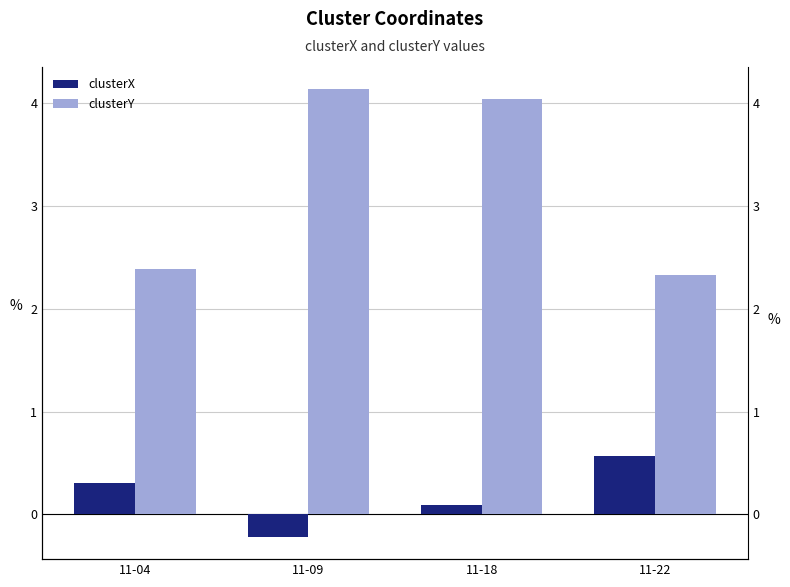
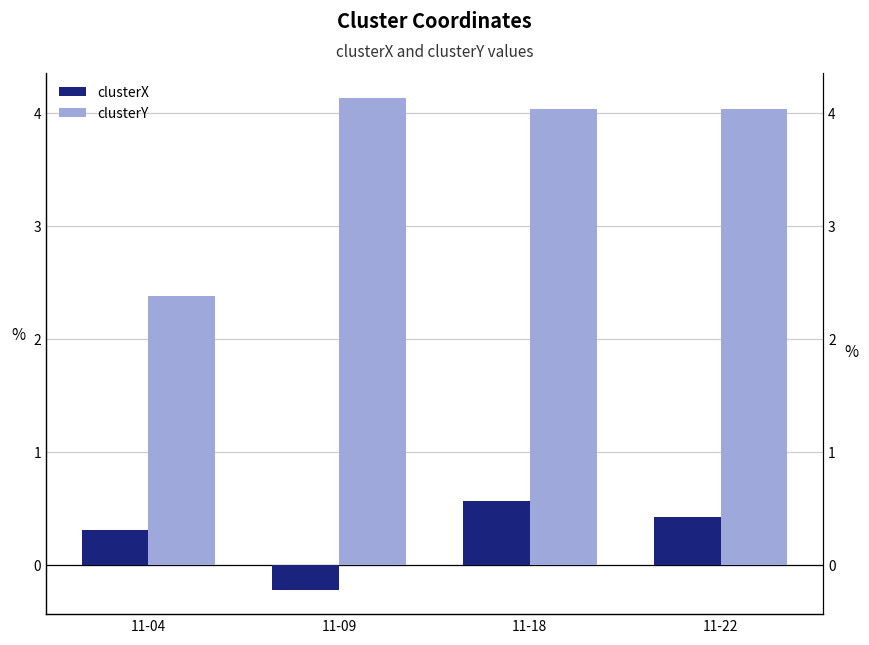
clusterX, 11-18: 0.09 -> 0.56
clusterX, 11-22: 0.56 -> 0.43
clusterY, 11-22: 2.33 -> 4.04
